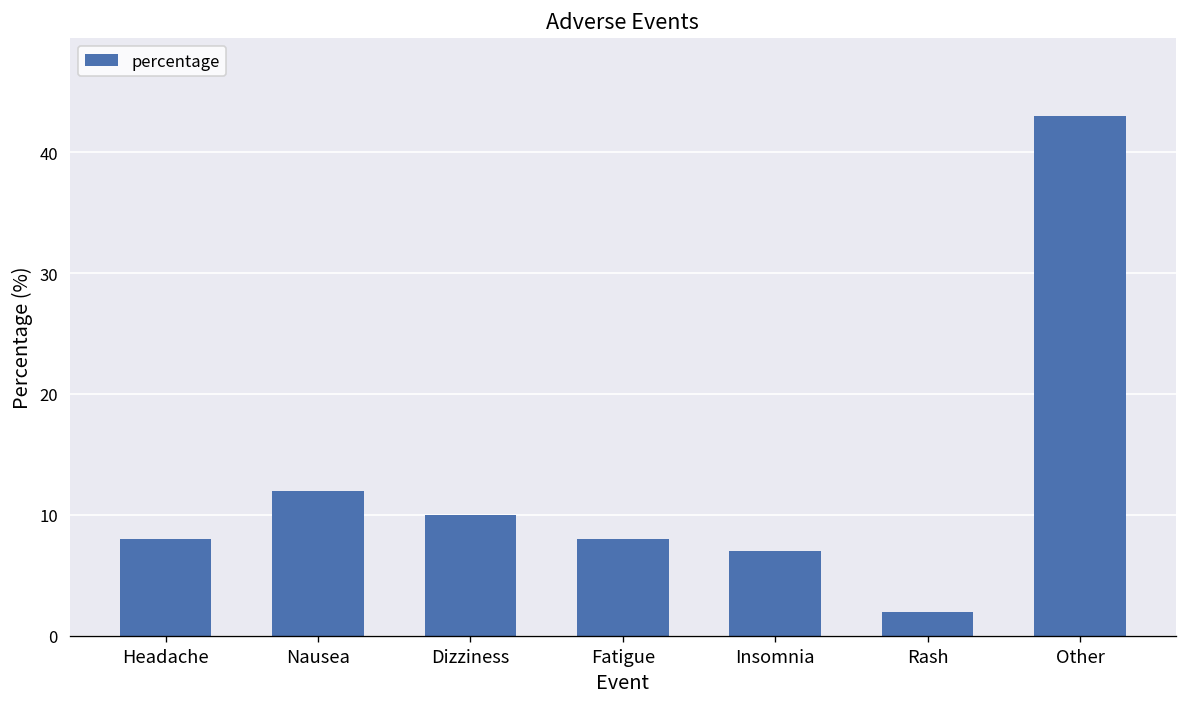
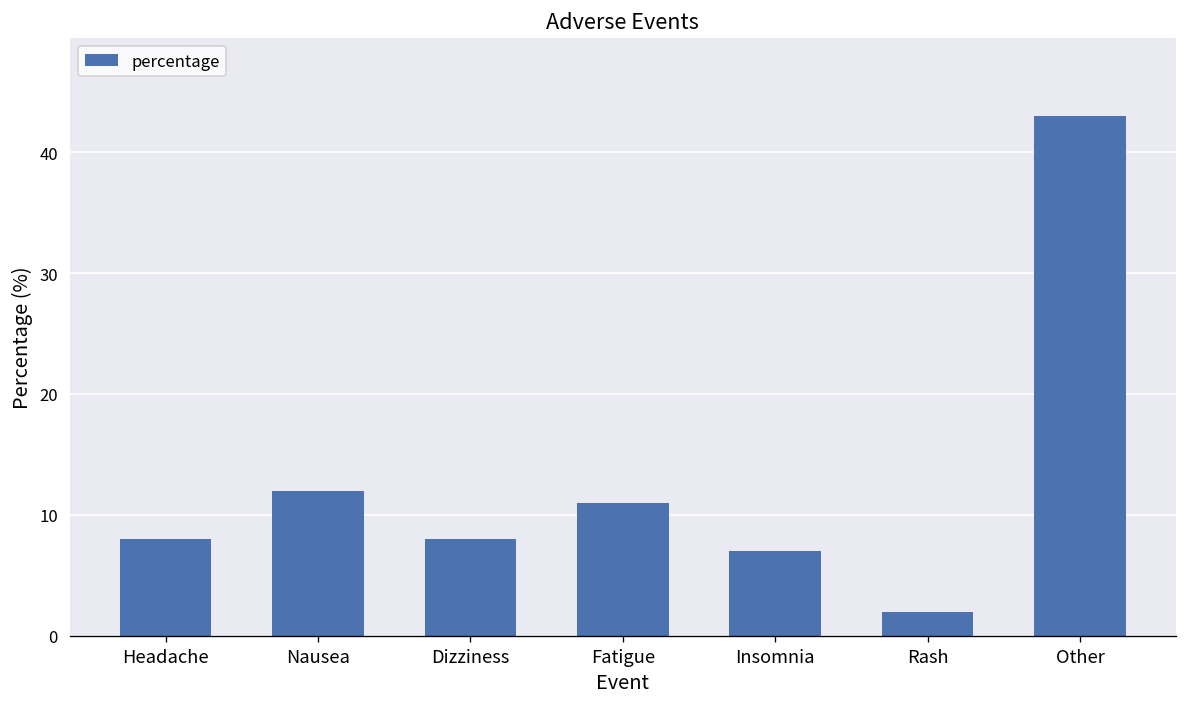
Dizziness: 10 -> 8
Fatigue: 8 -> 11
